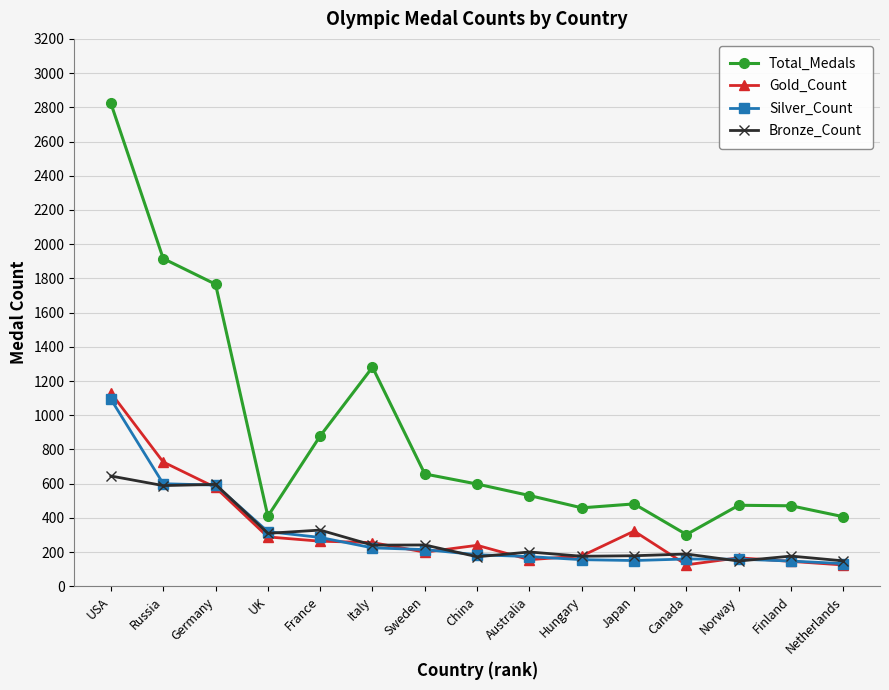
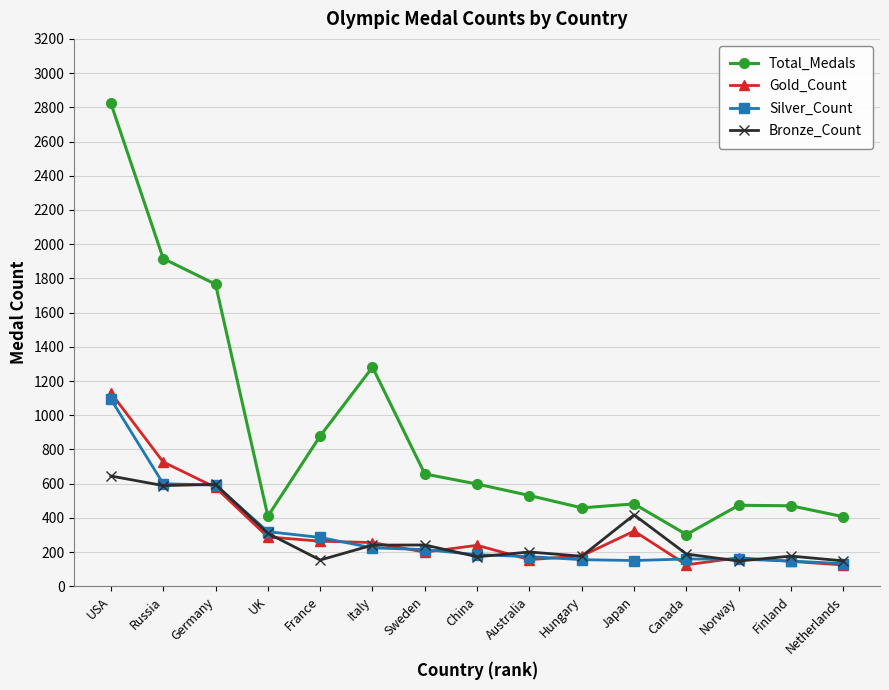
Bronze_Count, France: 330 -> 150
Bronze_Count, Japan: 180 -> 420
